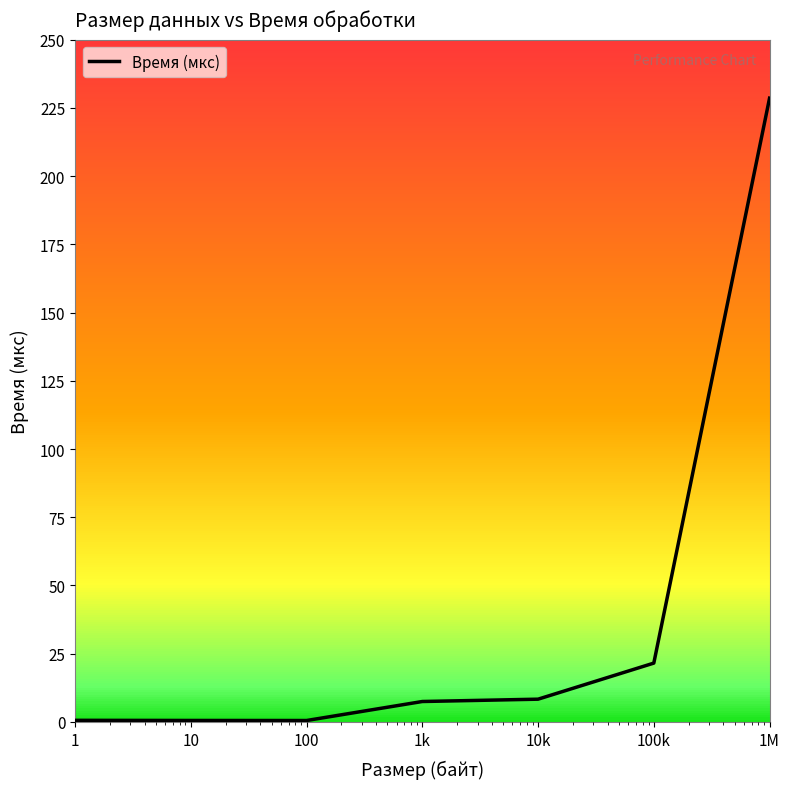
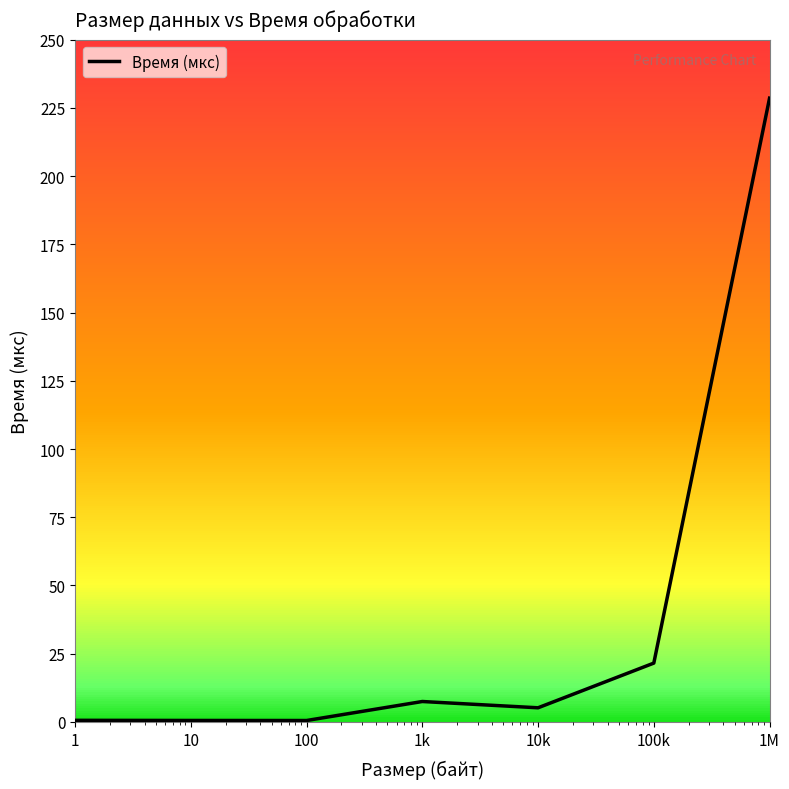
10k: 8 -> 5
